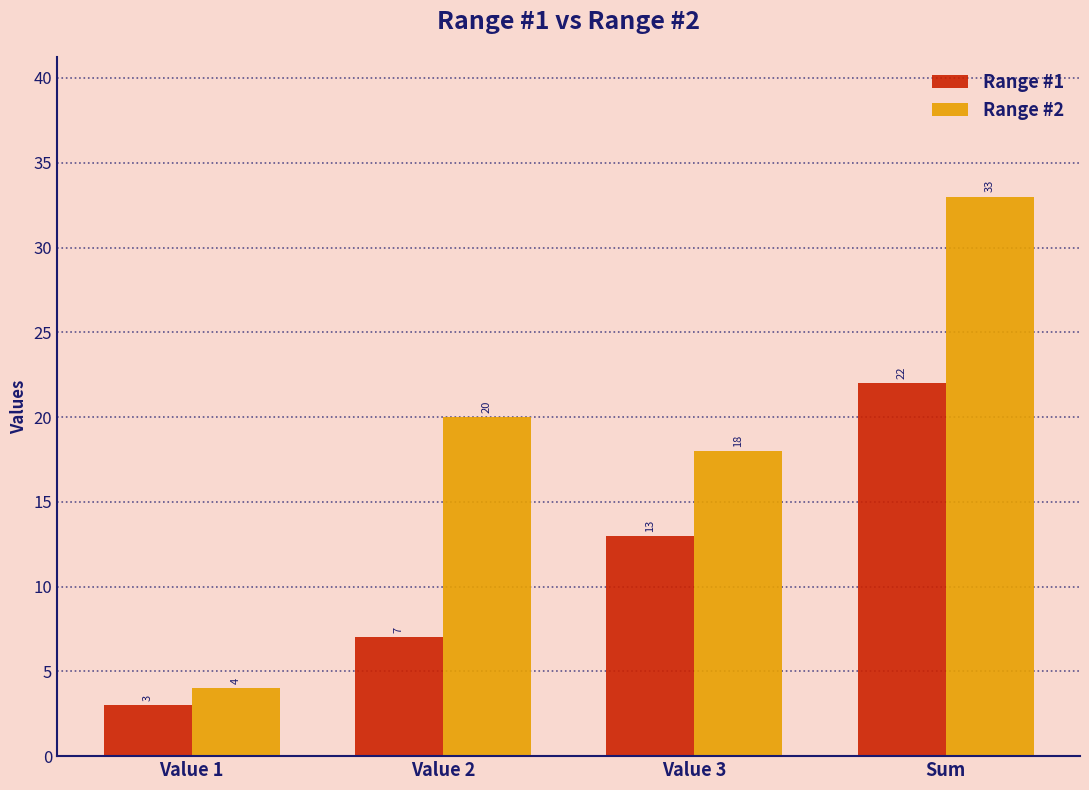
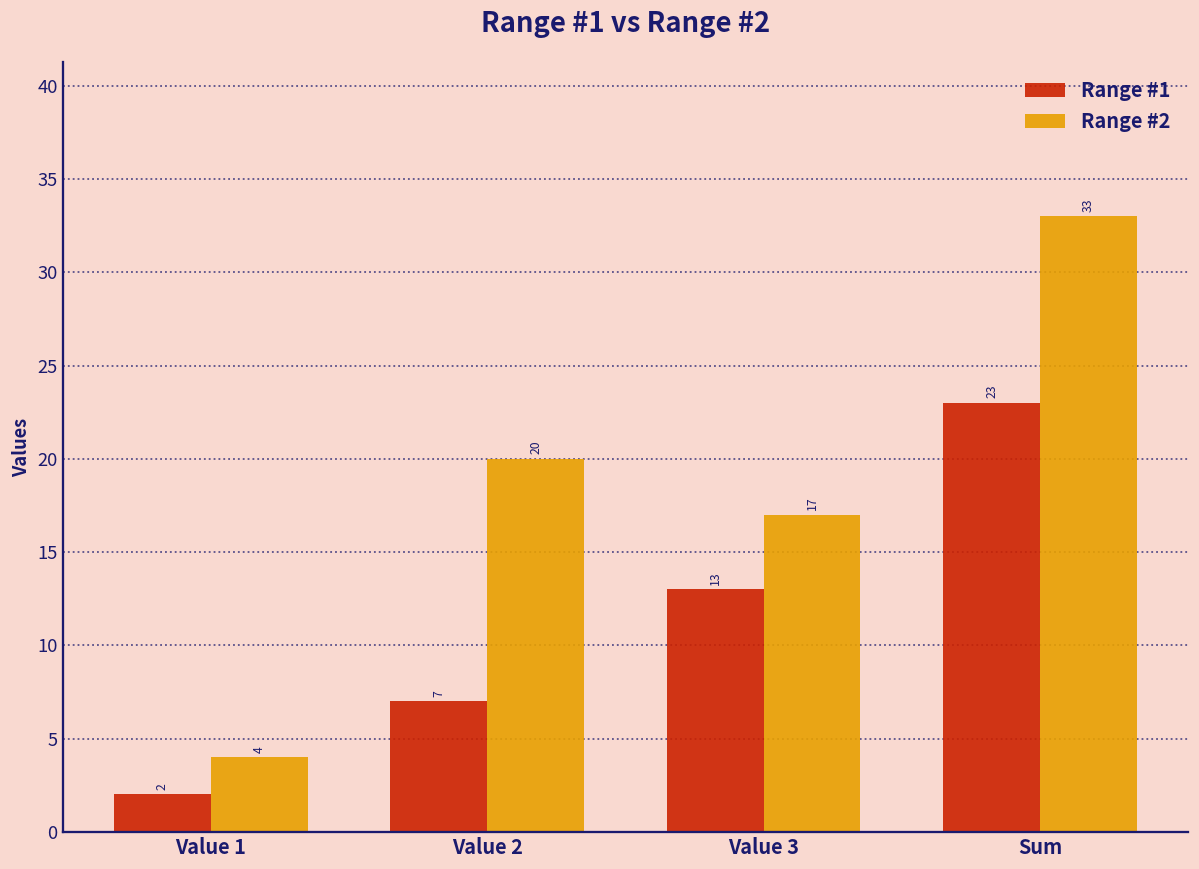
Range #1, Value 1: 3 -> 2
Range #2, Value 3: 18 -> 17
Range #1, Sum: 22 -> 23
